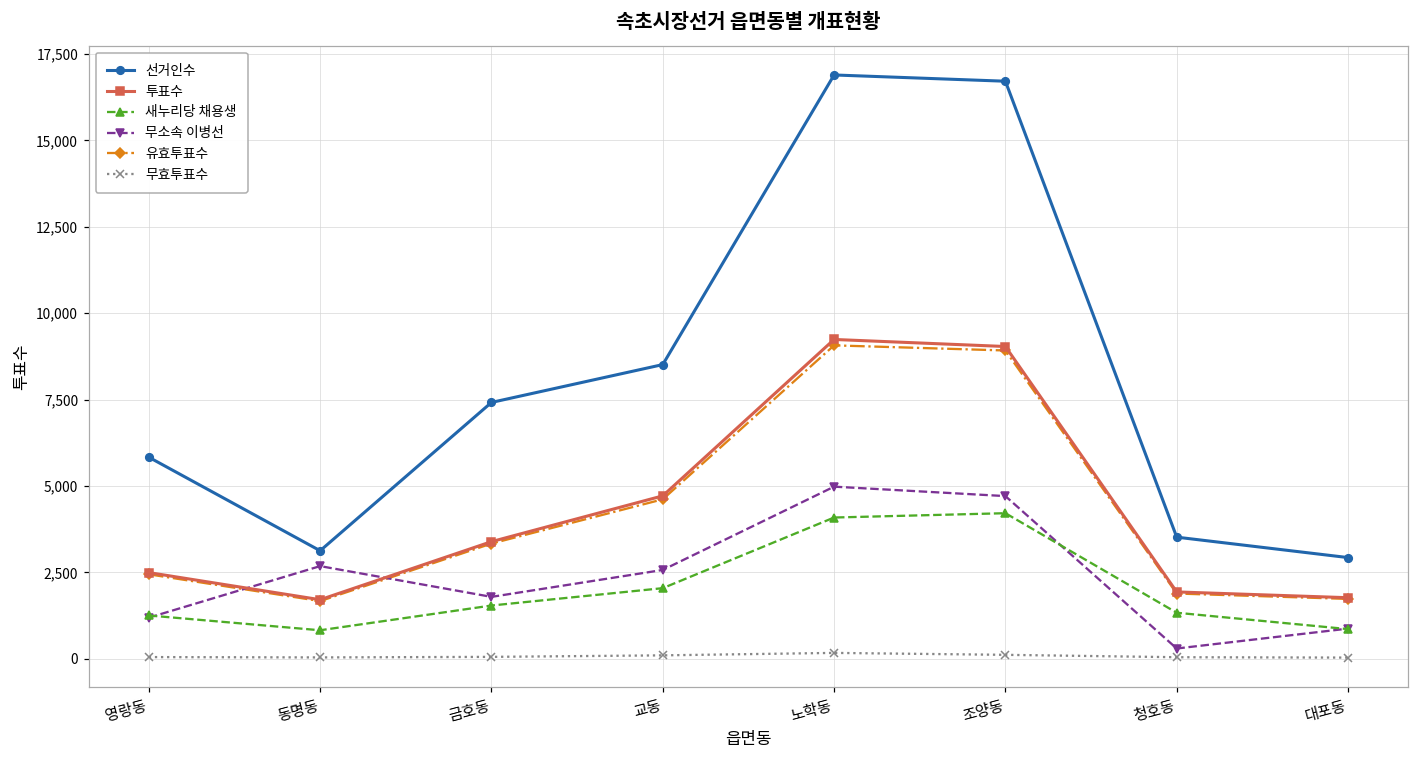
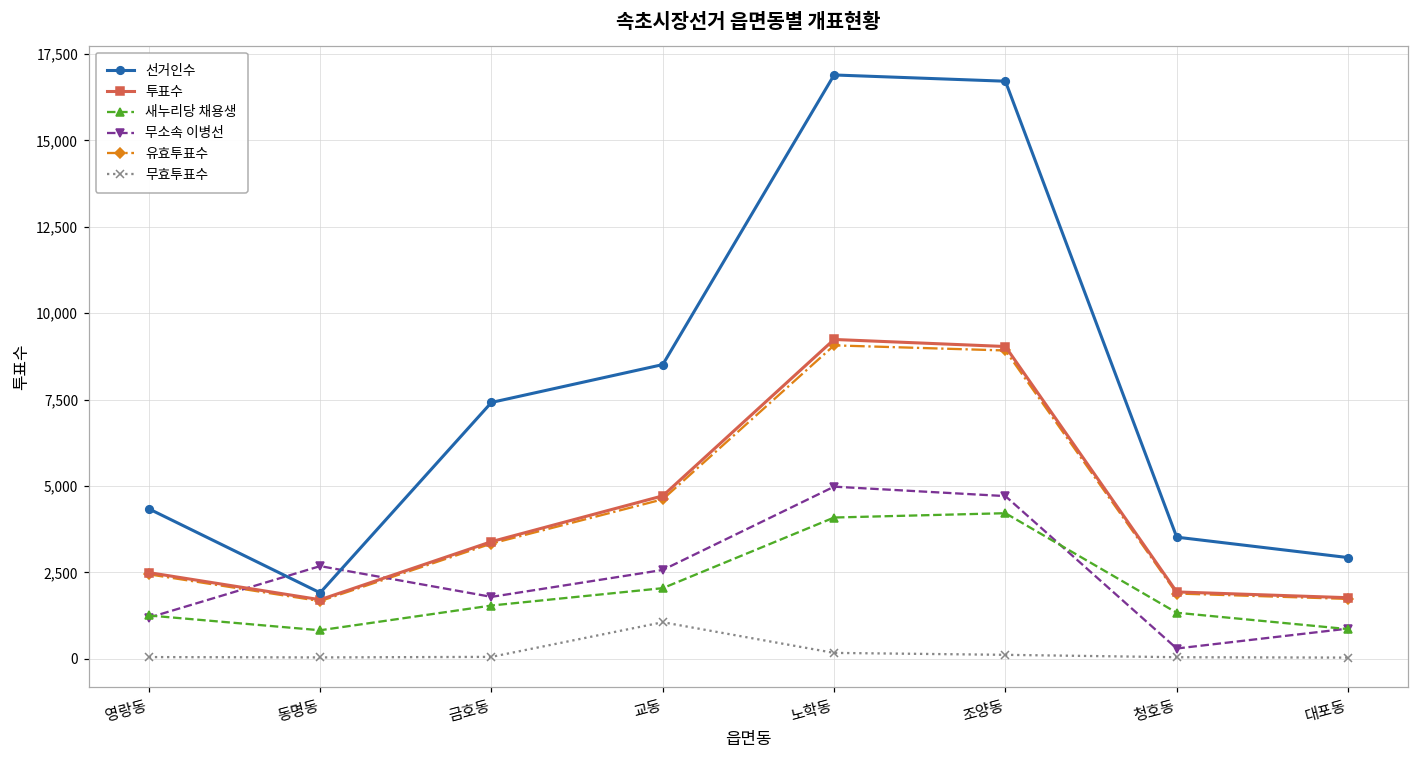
선거인수, 영랑동: 5,800 -> 4,300
선거인수, 동명동: 3,100 -> 1,900
무효투표수, 교동: 100 -> 1,100
